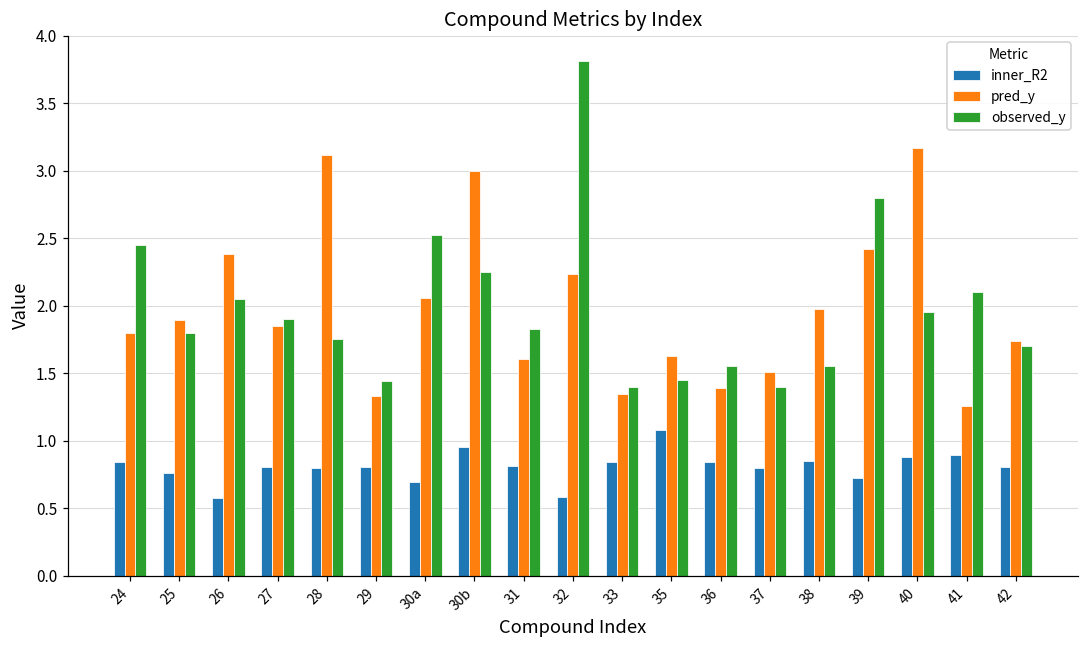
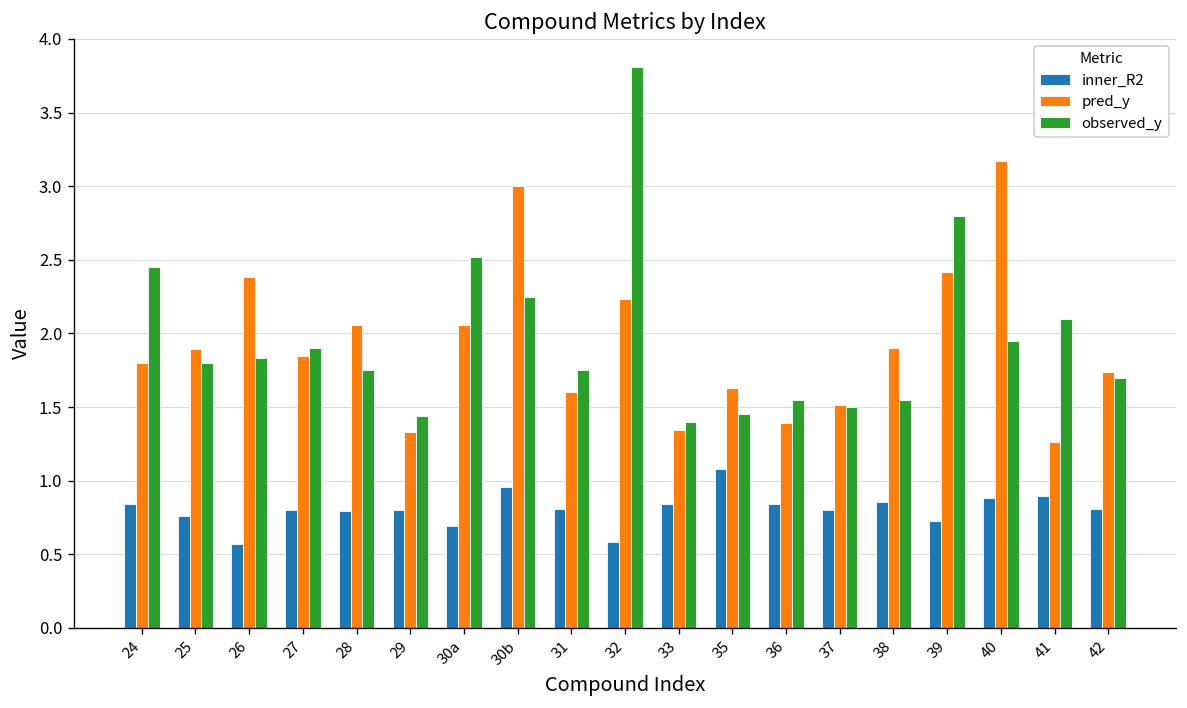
observed_y, 26: 2.05 -> 1.83
pred_y, 28: 3.12 -> 2.05
observed_y, 31: 1.83 -> 1.75
observed_y, 37: 1.4 -> 1.5
pred_y, 38: 1.98 -> 1.90
